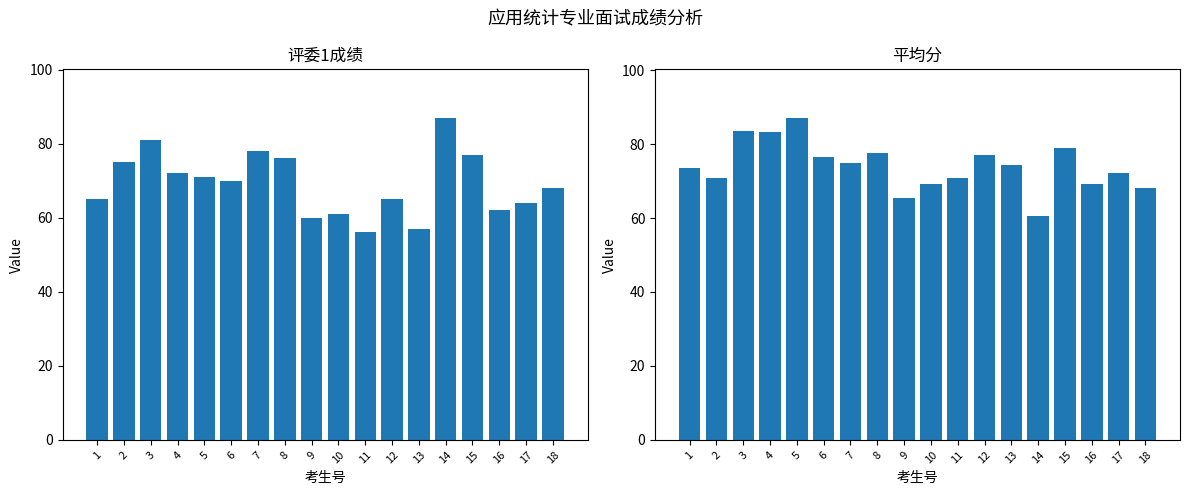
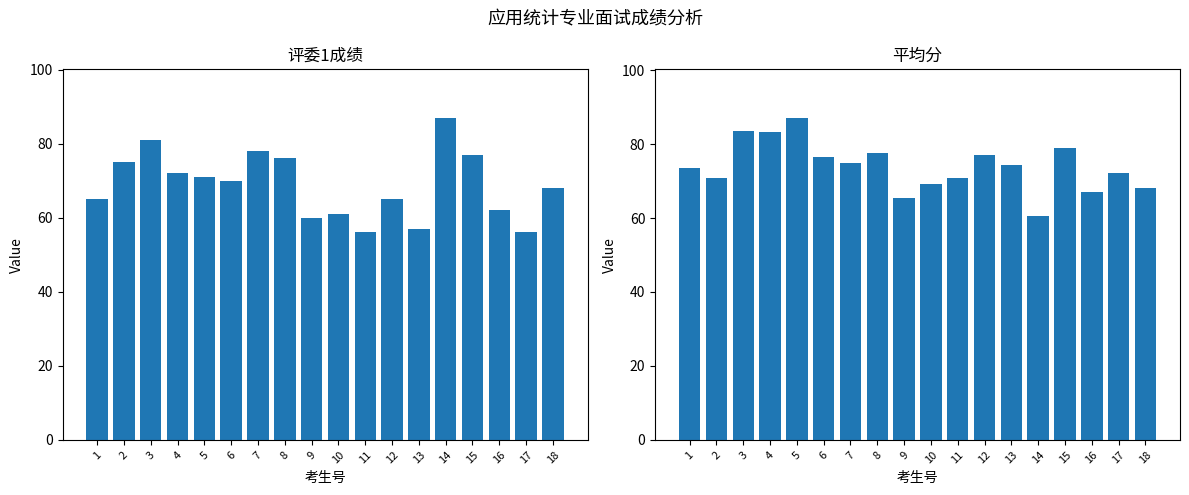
评委1成绩, 17: 64 -> 56
平均分, 16: 69 -> 67
